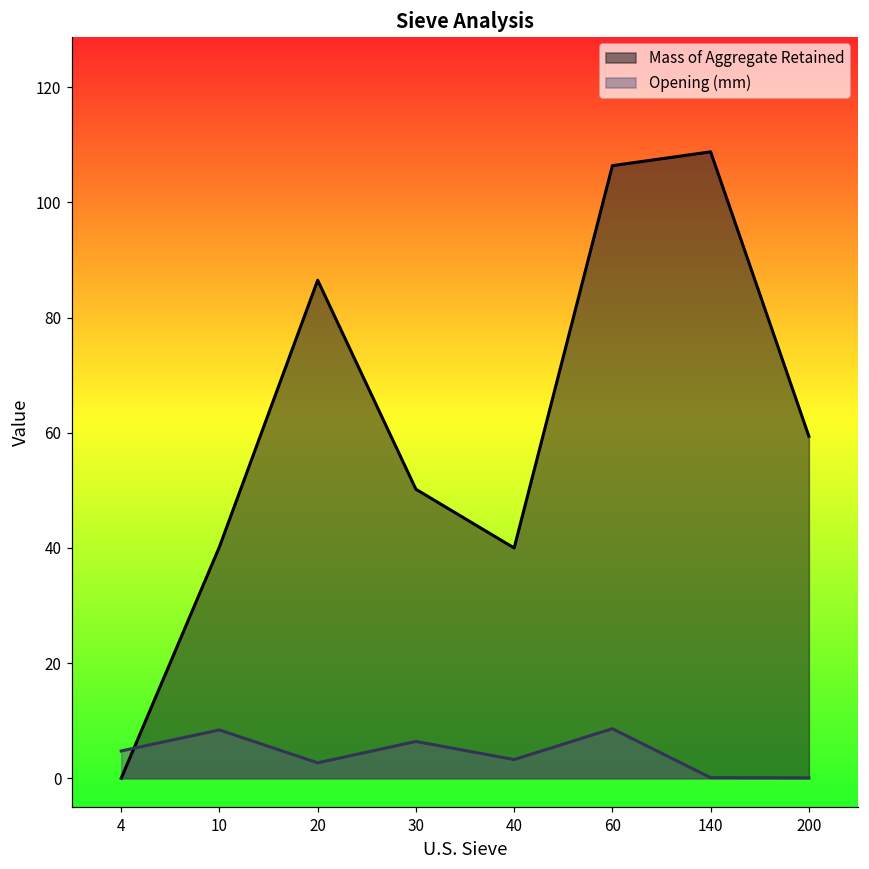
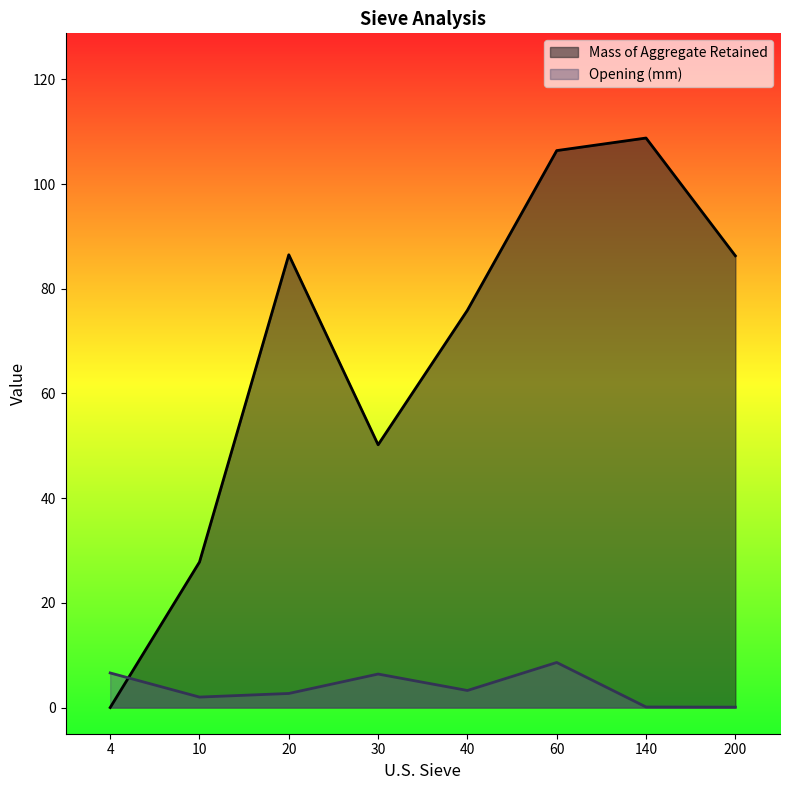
Opening (mm), 4: 5 -> 7
Mass of Aggregate Retained, 10: 40 -> 28
Opening (mm), 10: 8 -> 2
Mass of Aggregate Retained, 40: 40 -> 76
Mass of Aggregate Retained, 200: 59 -> 86
